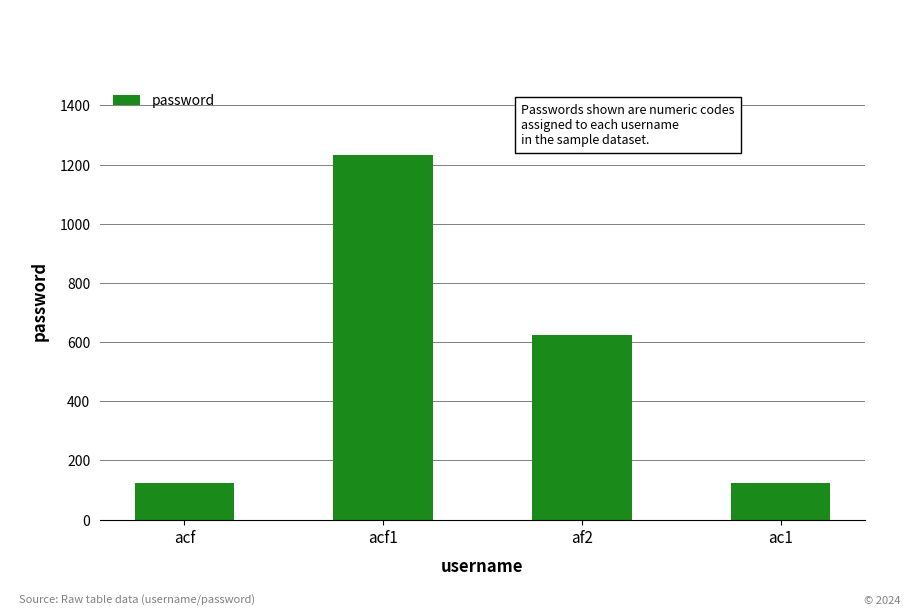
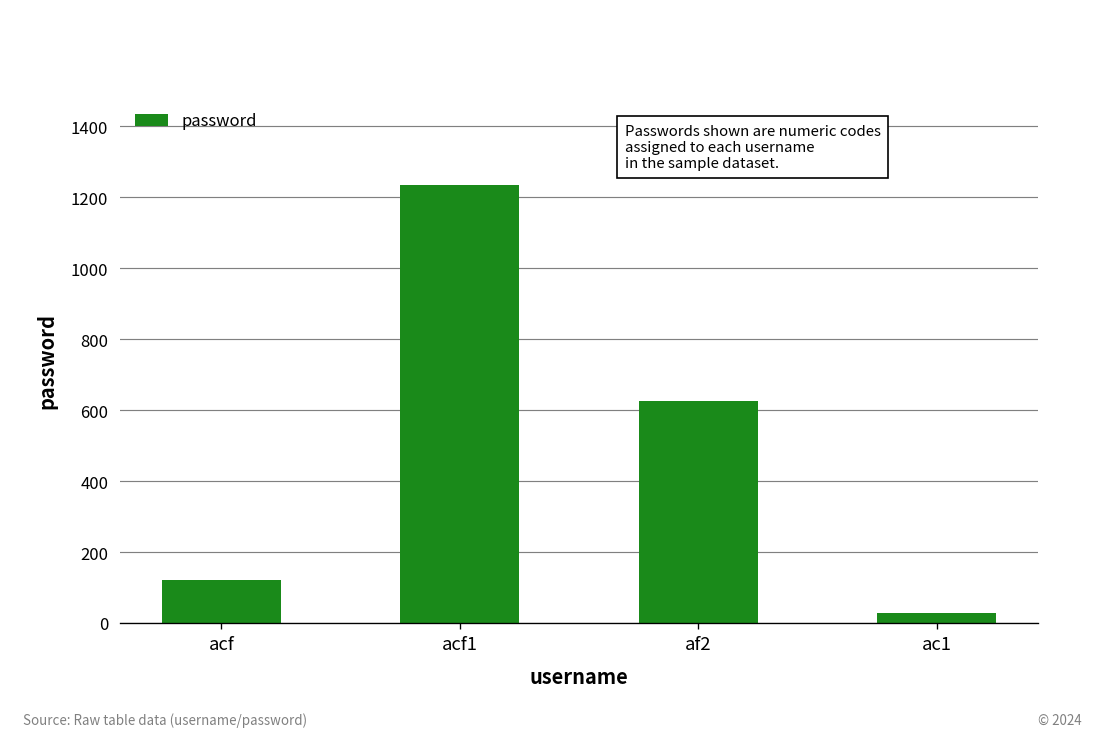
ac1: 120 -> 30
